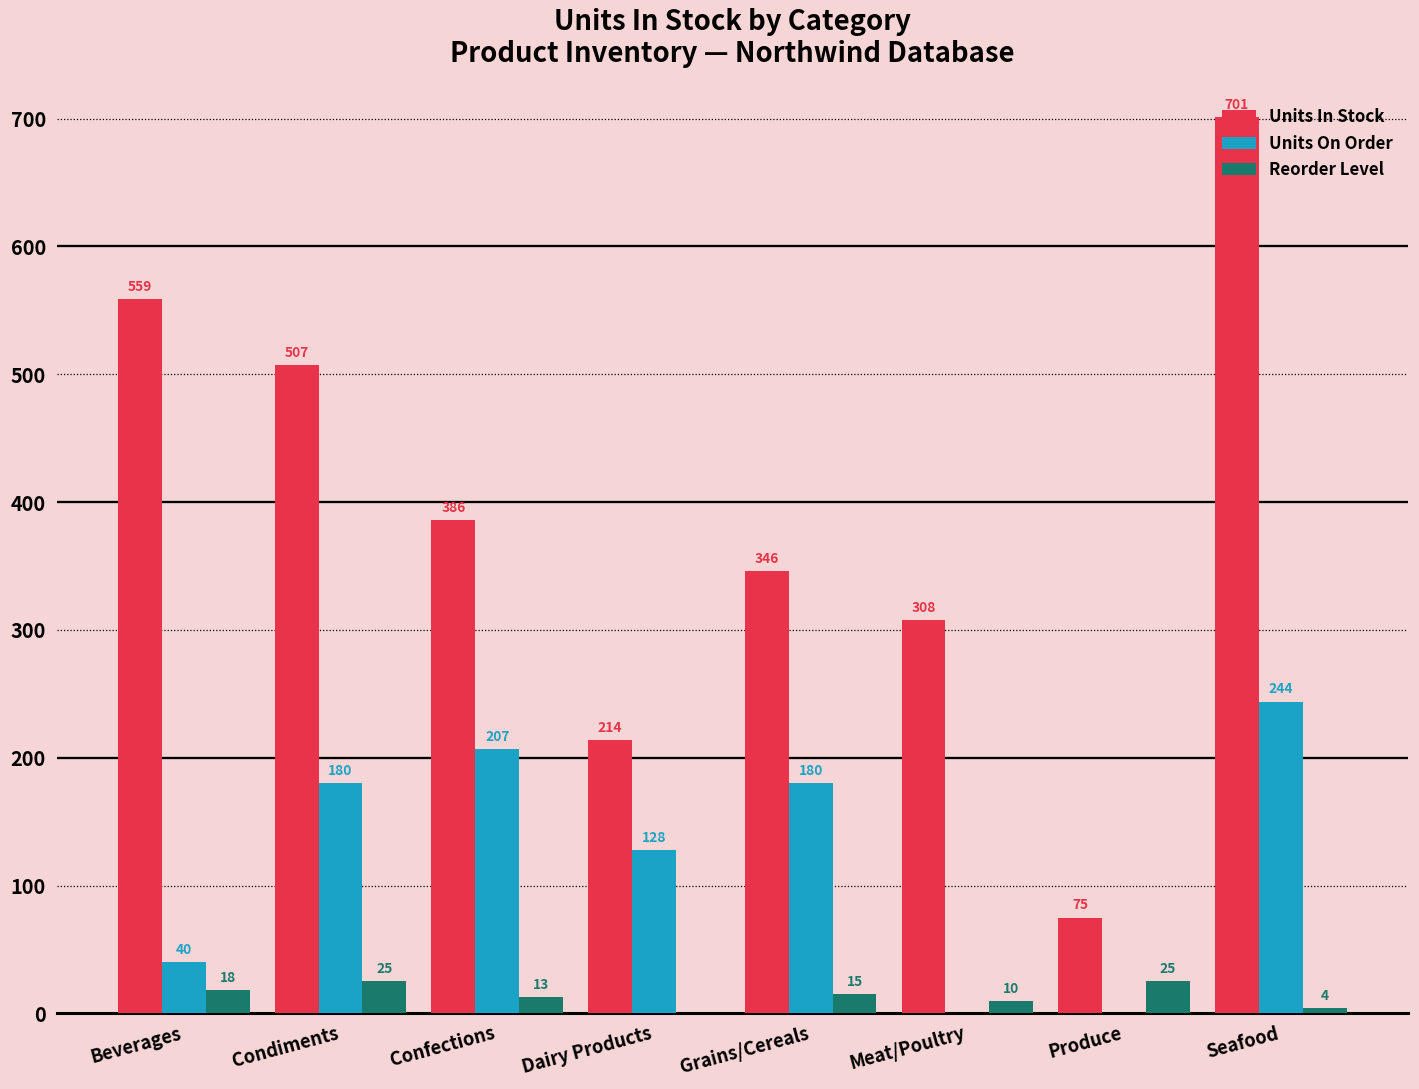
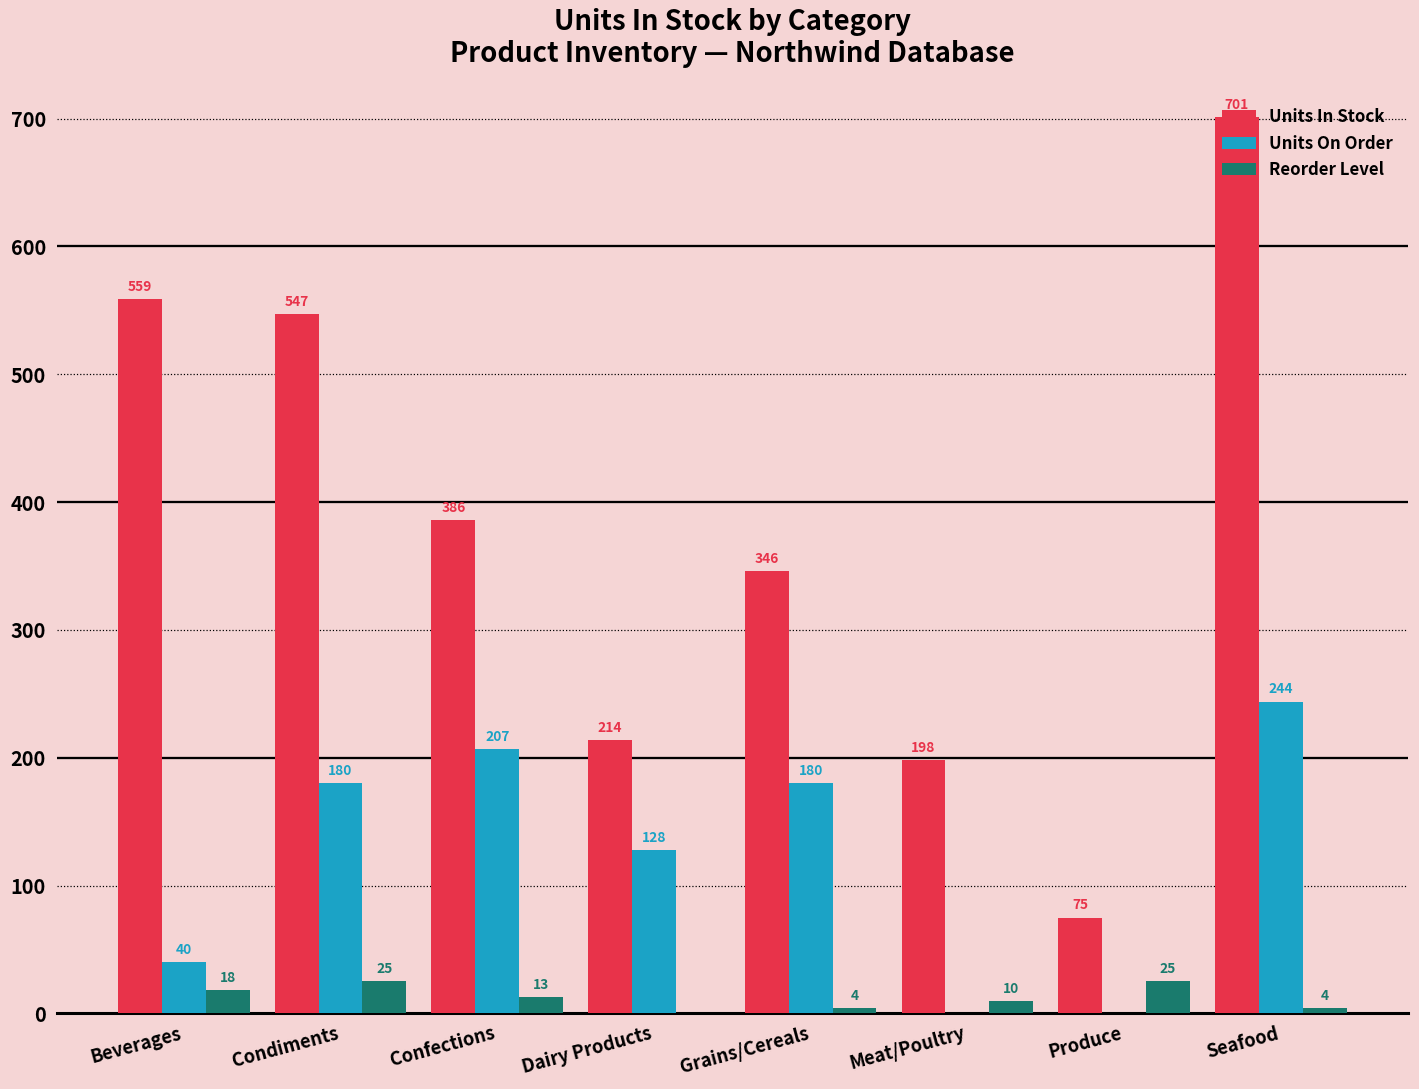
Units In Stock, Condiments: 507 -> 547
Reorder Level, Grains/Cereals: 15 -> 4
Units In Stock, Meat/Poultry: 308 -> 198
